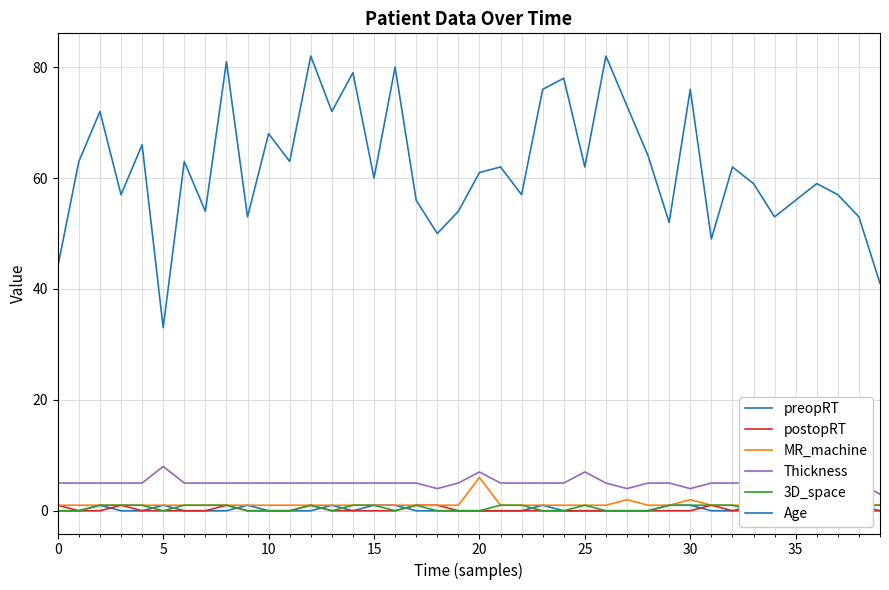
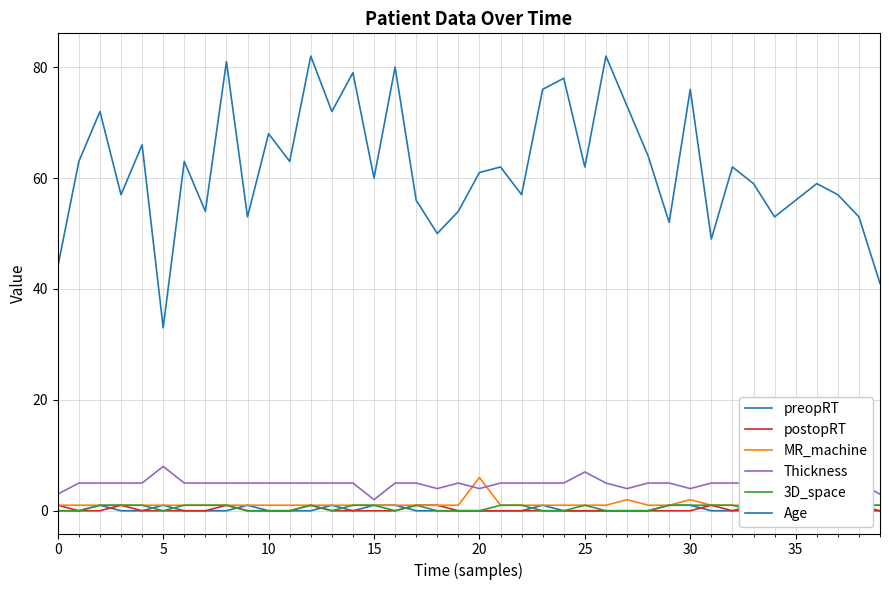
Thickness, 0: 5 -> 3
Thickness, 15: 5 -> 2
Thickness, 20: 7 -> 4
